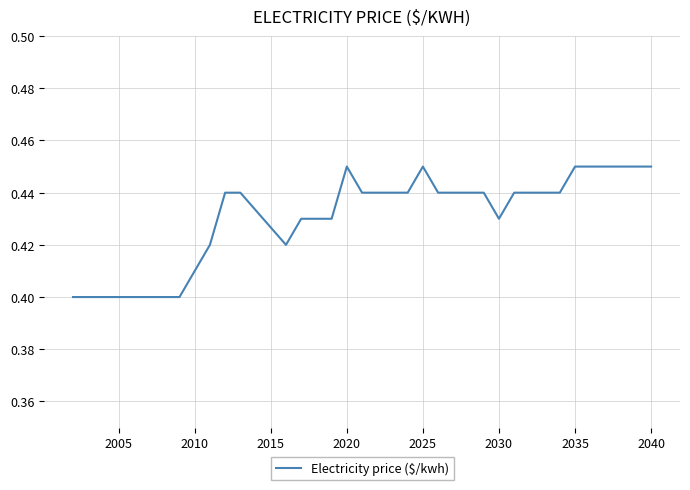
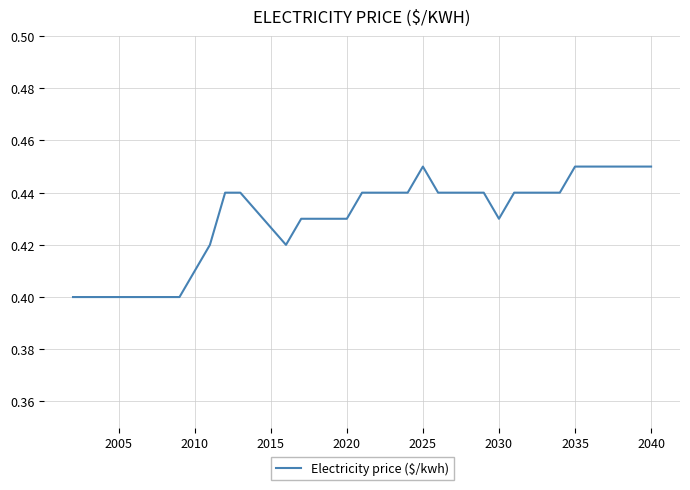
2020: 0.45 -> 0.43
